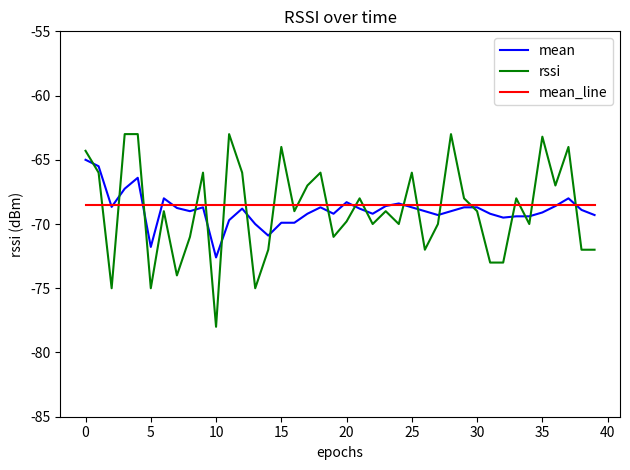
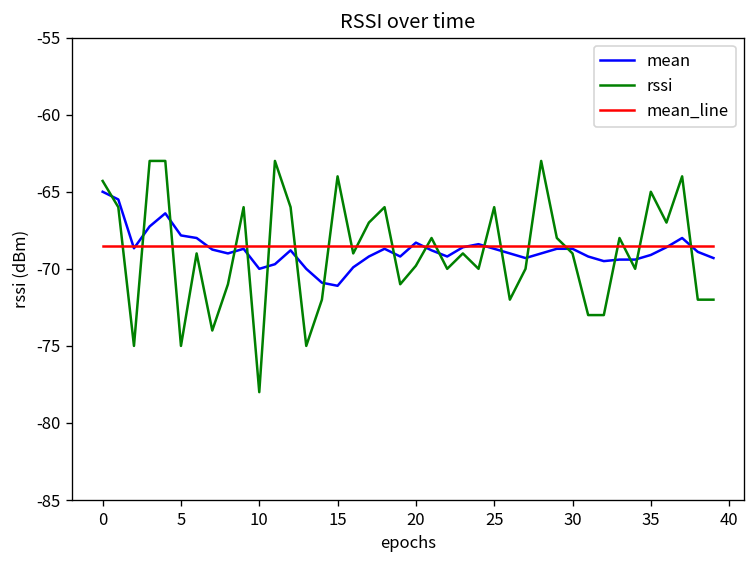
mean, 5: -71.8 -> -67.8
mean, 10: -72.6 -> -70.0
mean, 15: -69.9 -> -71.1
rssi, 35: -63.2 -> -65.0
